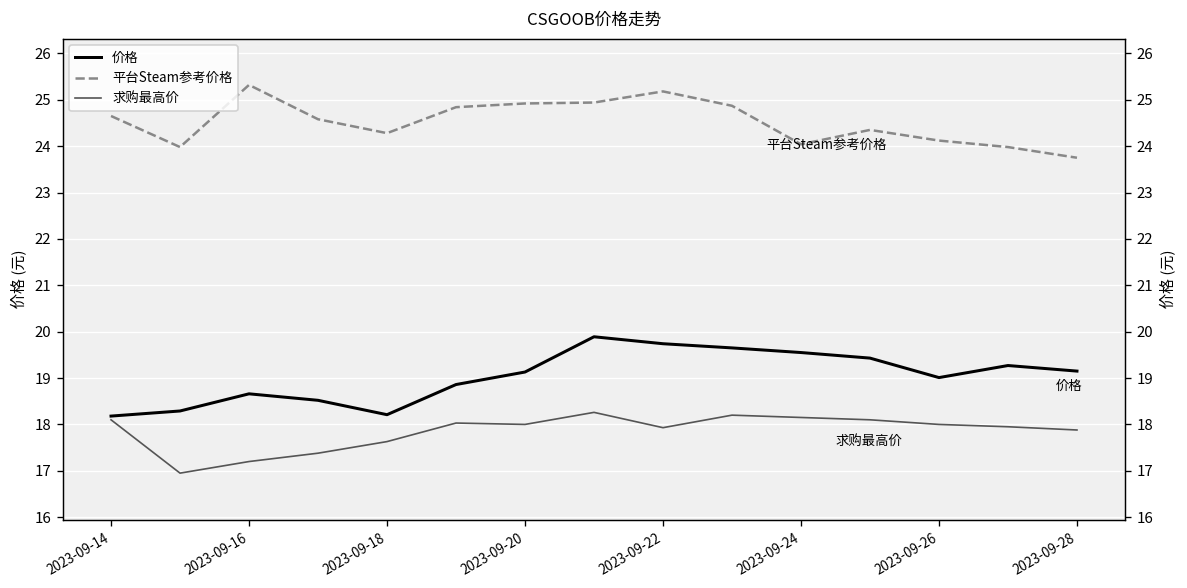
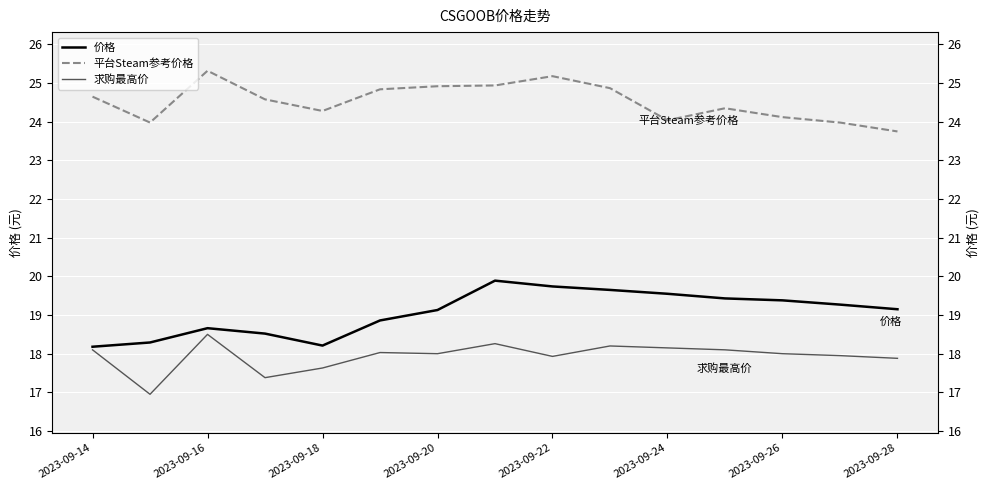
求购最高价, 2023-09-16: 17.2 -> 18.5
价格, 2023-09-26: 19.0 -> 19.4
